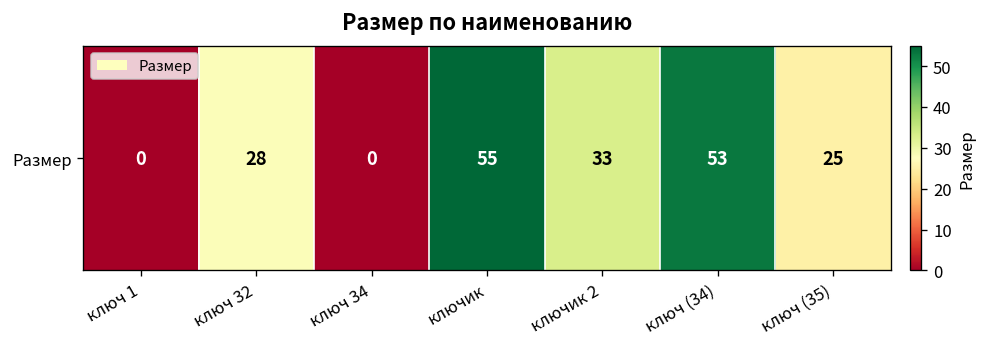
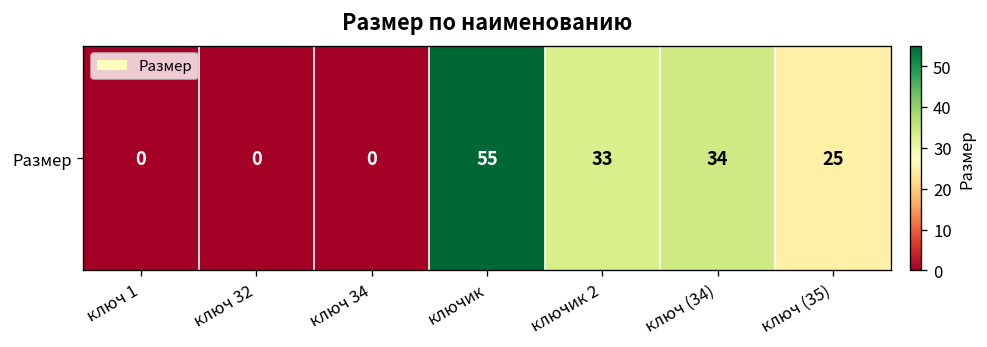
Размер, ключ 32: 28 -> 0
Размер, ключ (34): 53 -> 34
